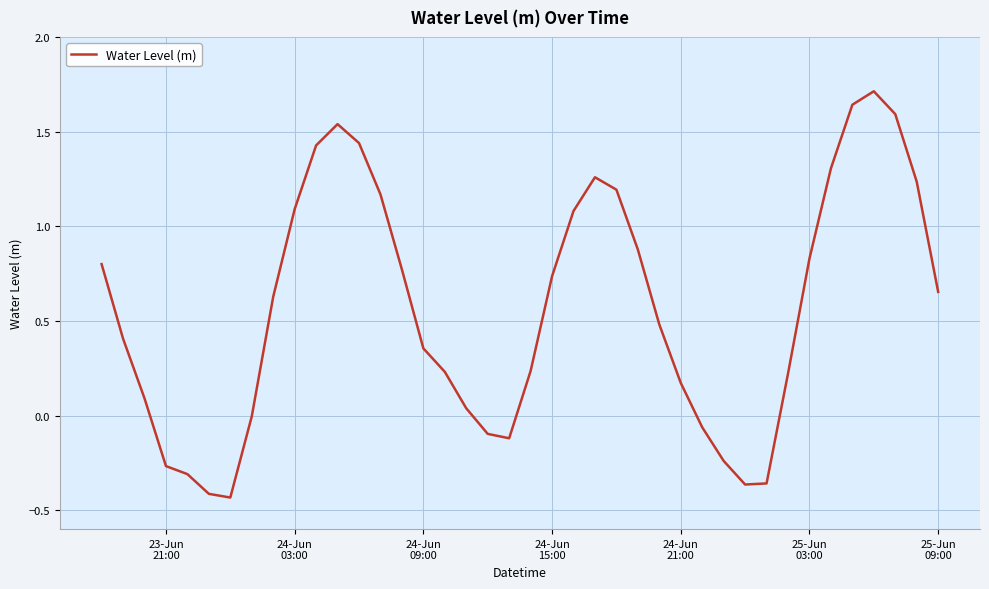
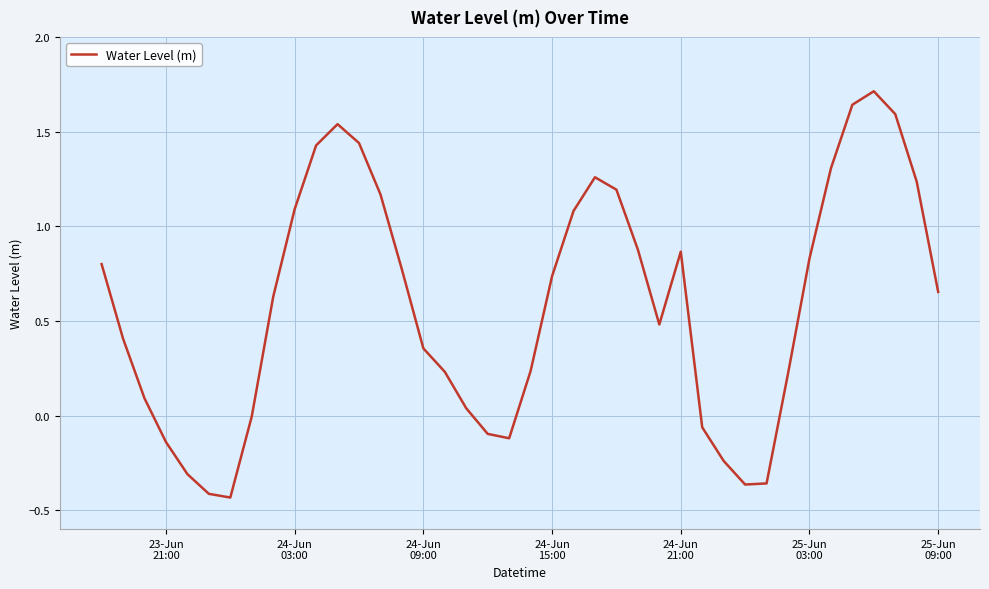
23-Jun 21:00: -0.27 -> -0.14
24-Jun 21:00: 0.17 -> 0.87
